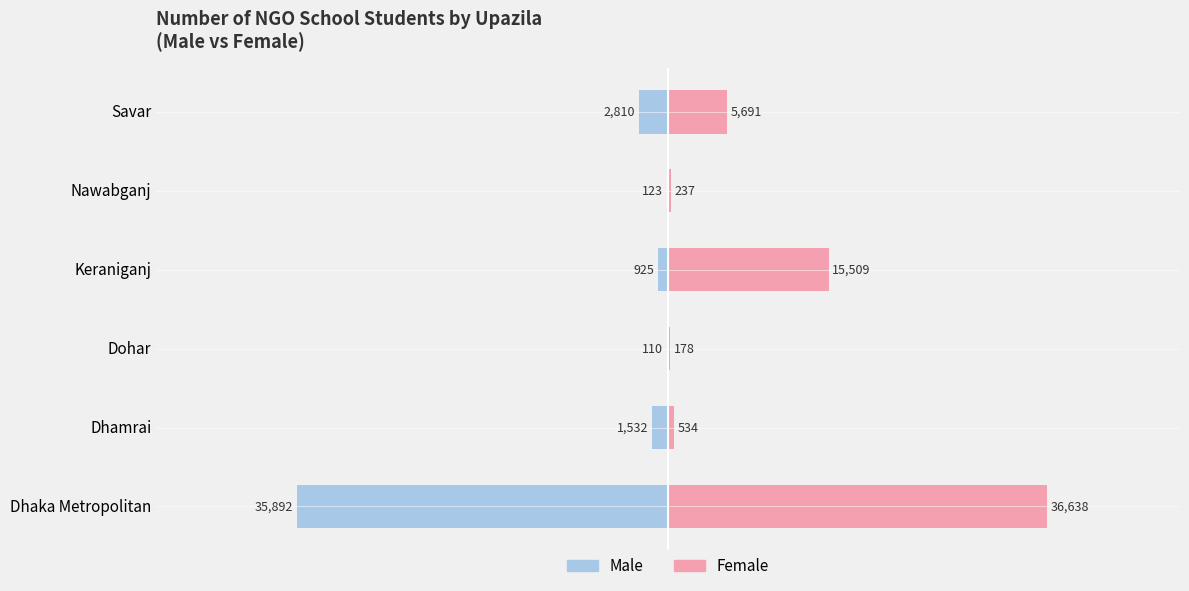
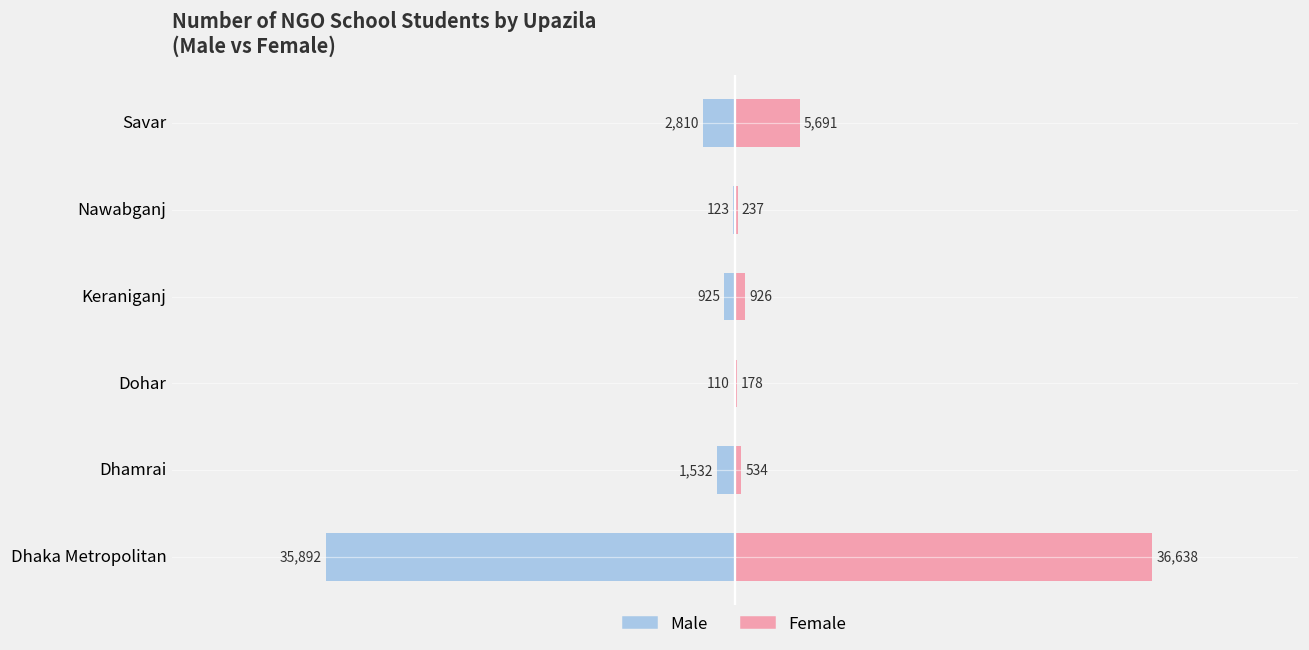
Female, Keraniganj: 15,509 -> 926
